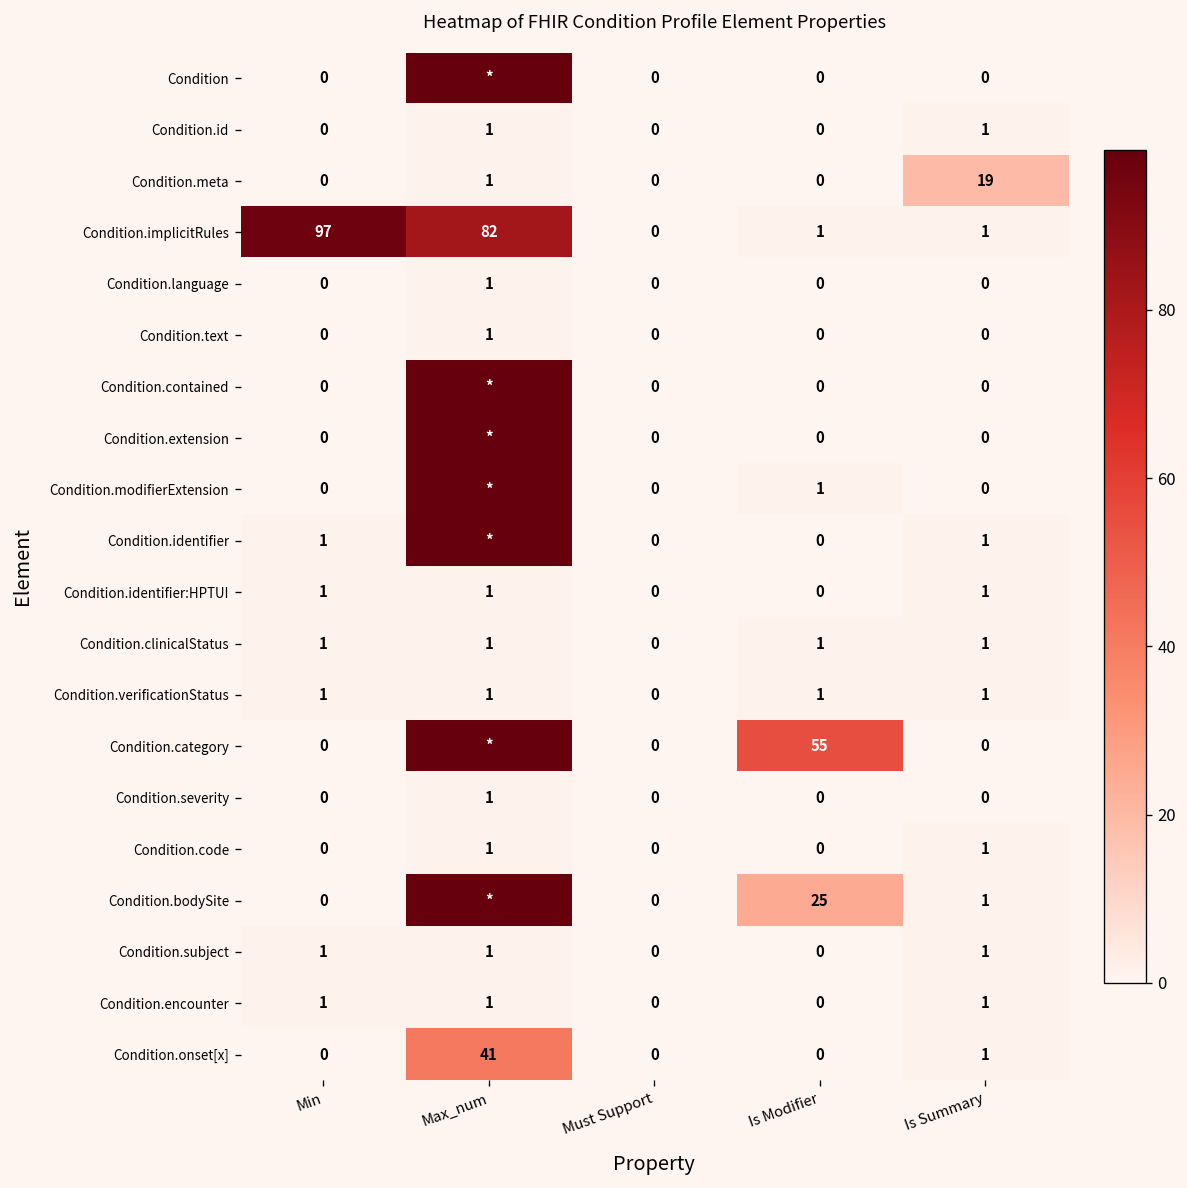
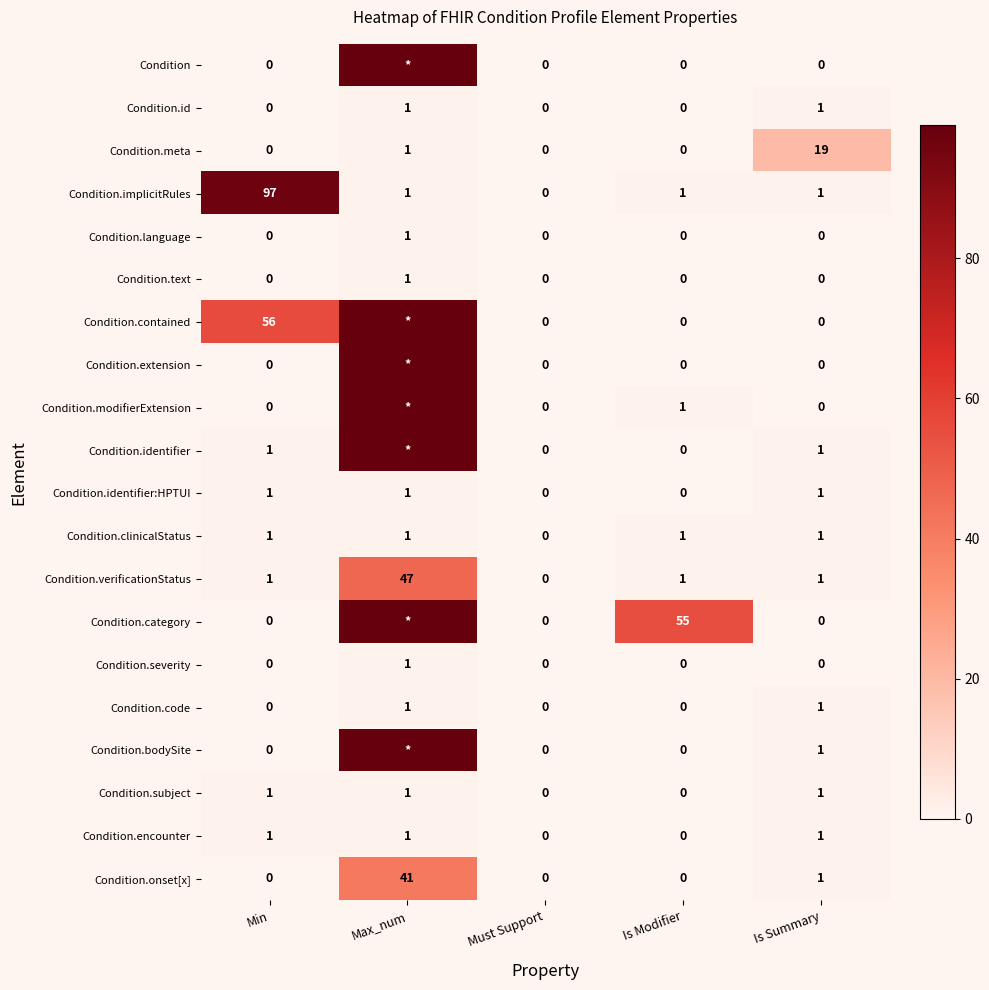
Condition.implicitRules, Max_num: 82 -> 1
Condition.contained, Min: 0 -> 56
Condition.verificationStatus, Max_num: 1 -> 47
Condition.bodySite, Is Modifier: 25 -> 0
